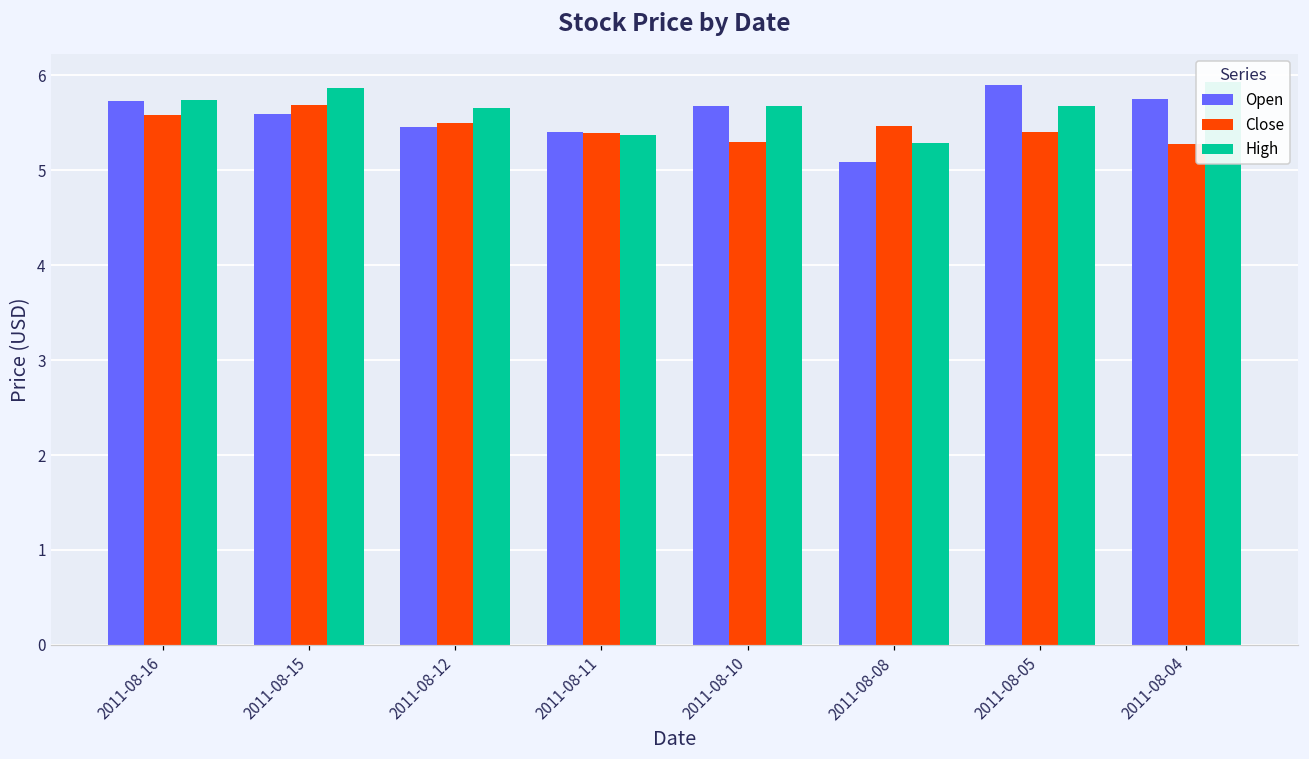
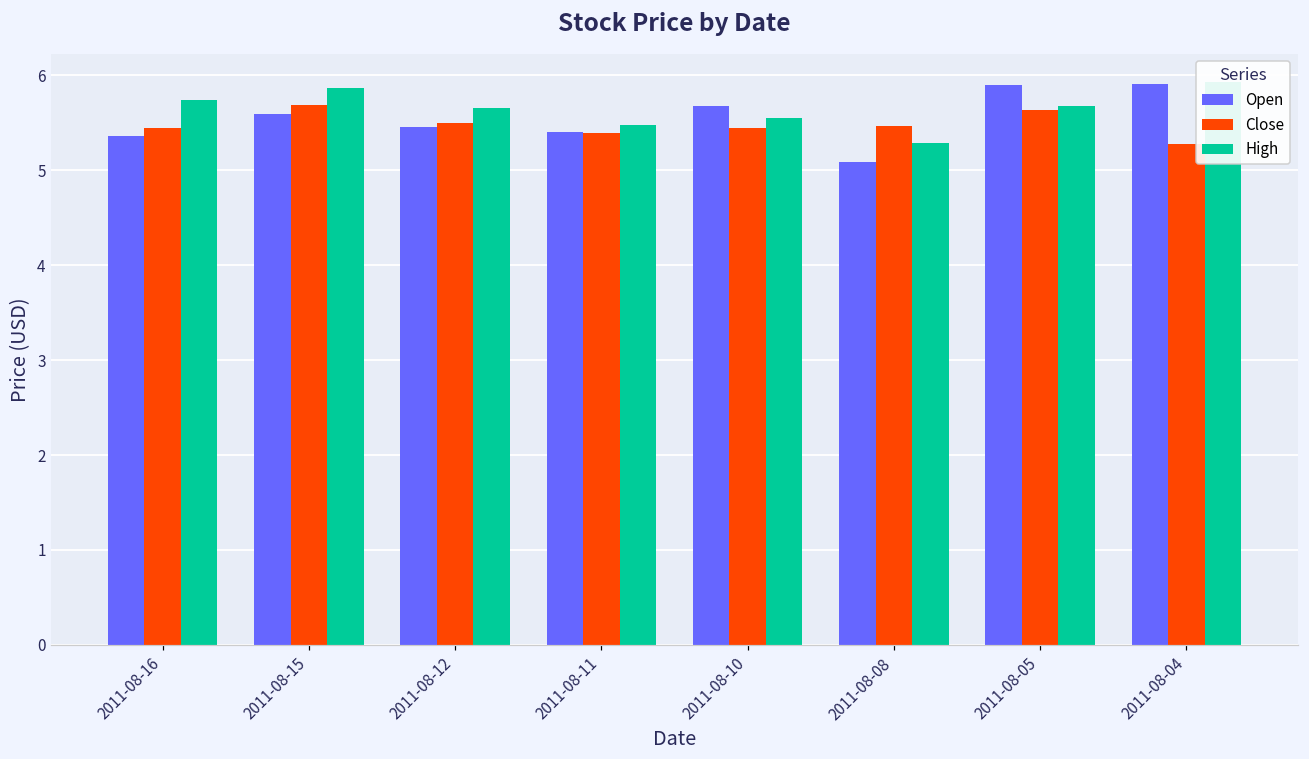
Open, 2011-08-16: 5.7 -> 5.4
Close, 2011-08-16: 5.6 -> 5.4
High, 2011-08-11: 5.4 -> 5.5
Close, 2011-08-10: 5.3 -> 5.4
High, 2011-08-10: 5.7 -> 5.6
Close, 2011-08-05: 5.4 -> 5.6
Open, 2011-08-04: 5.8 -> 5.9
